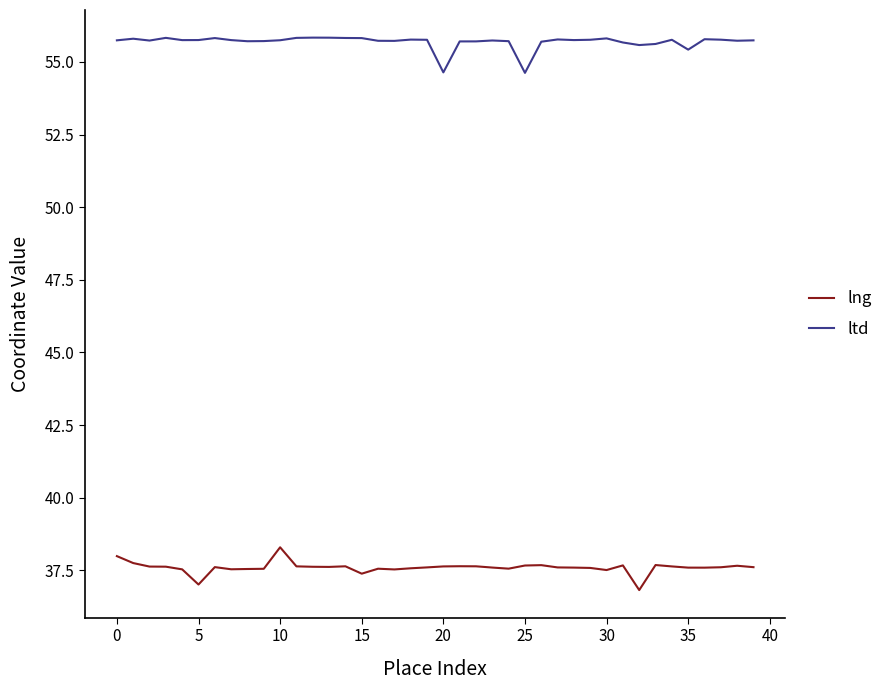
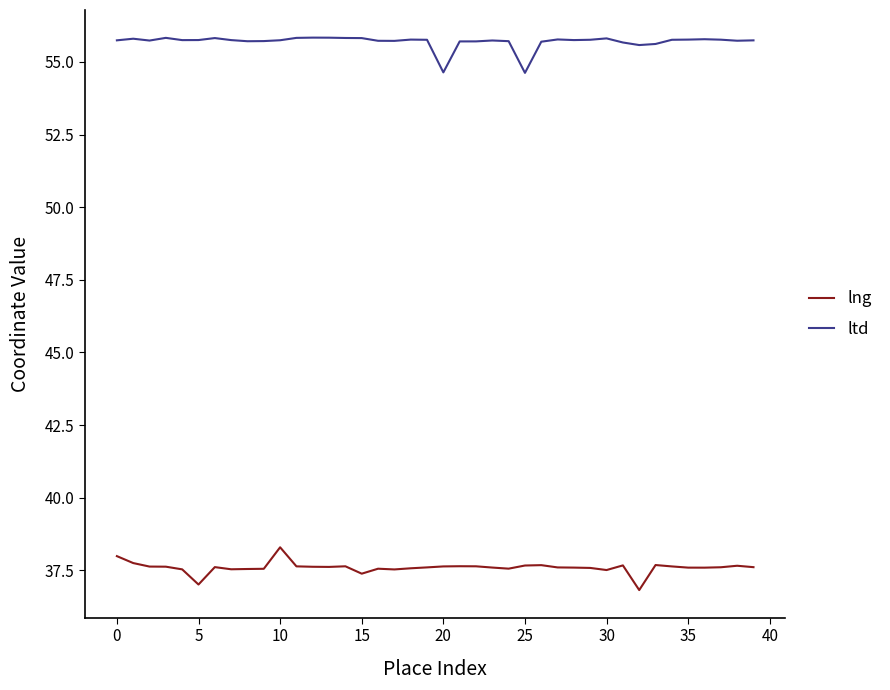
ltd, 35: 55.4 -> 55.8
